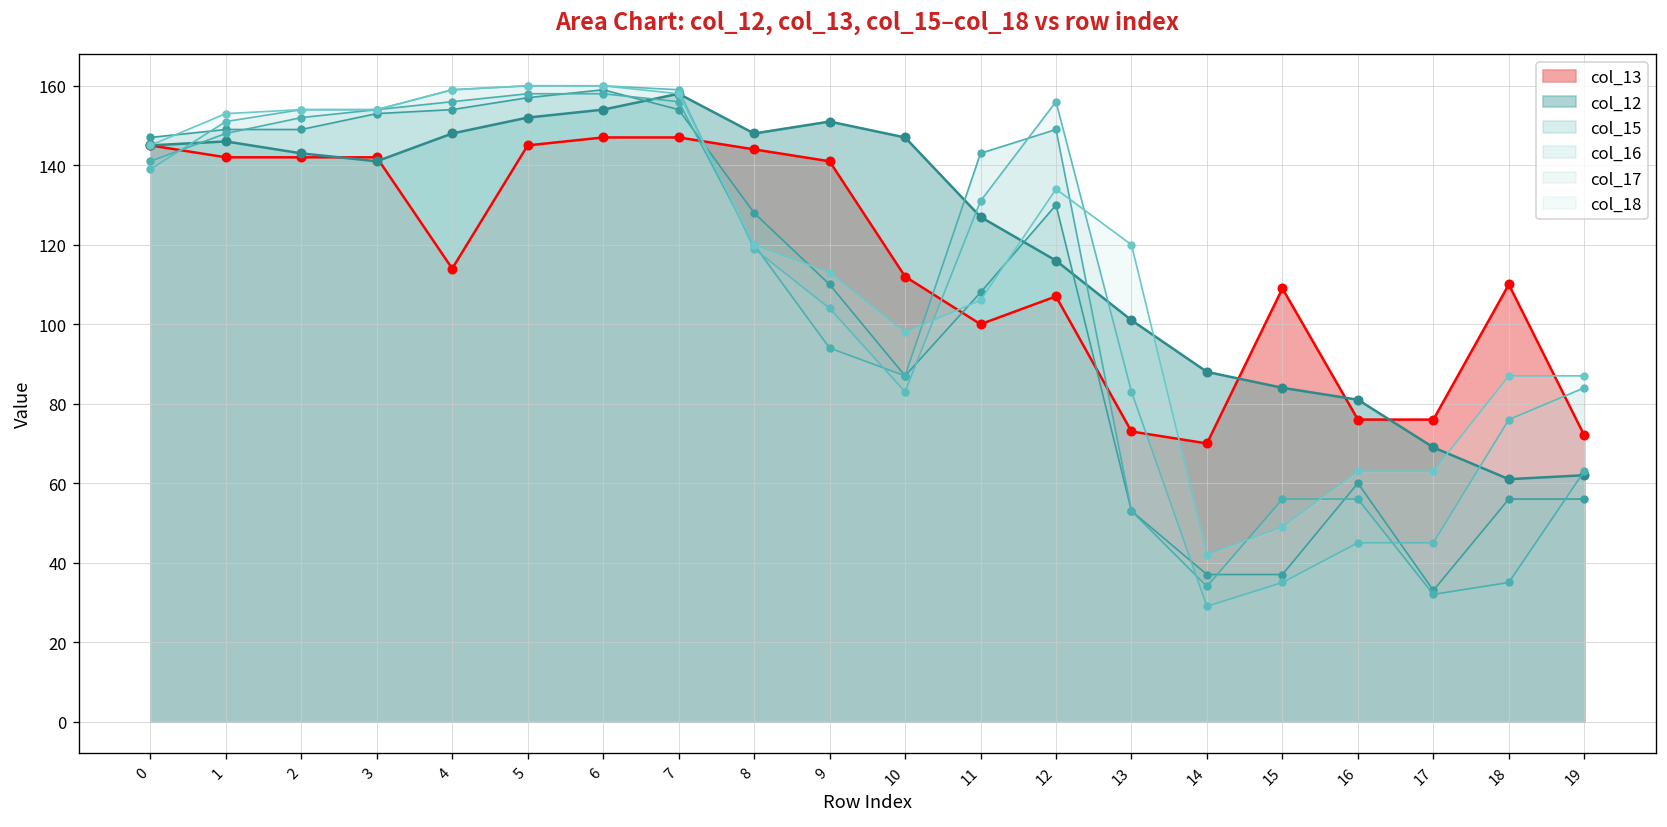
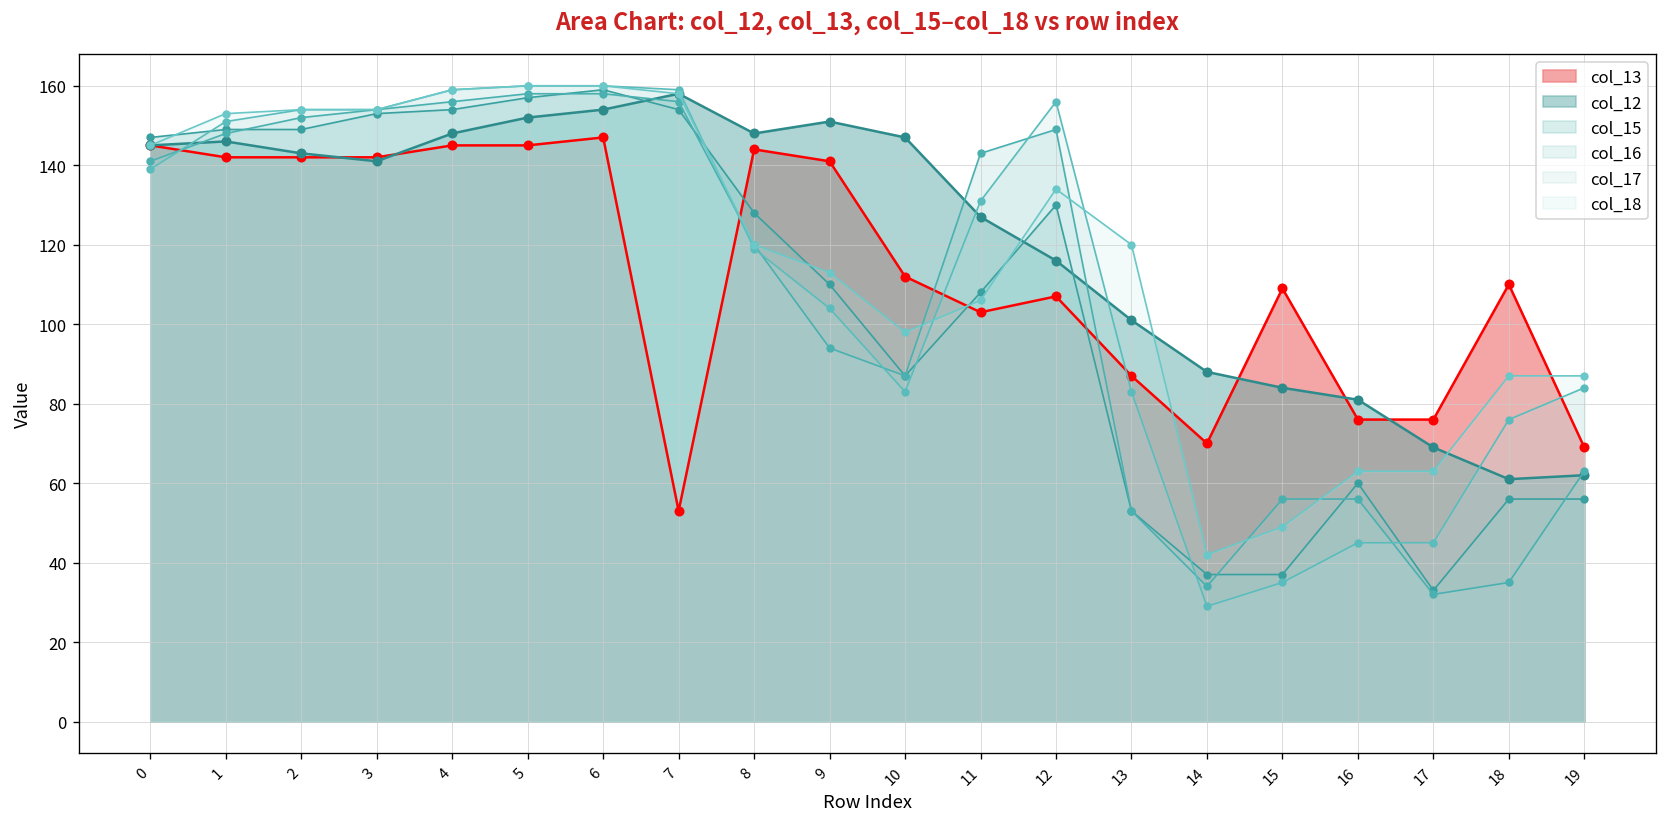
col_13, 4: 114 -> 145
col_13, 7: 147 -> 53
col_13, 11: 100 -> 103
col_13, 13: 73 -> 87
col_13, 19: 72 -> 69
